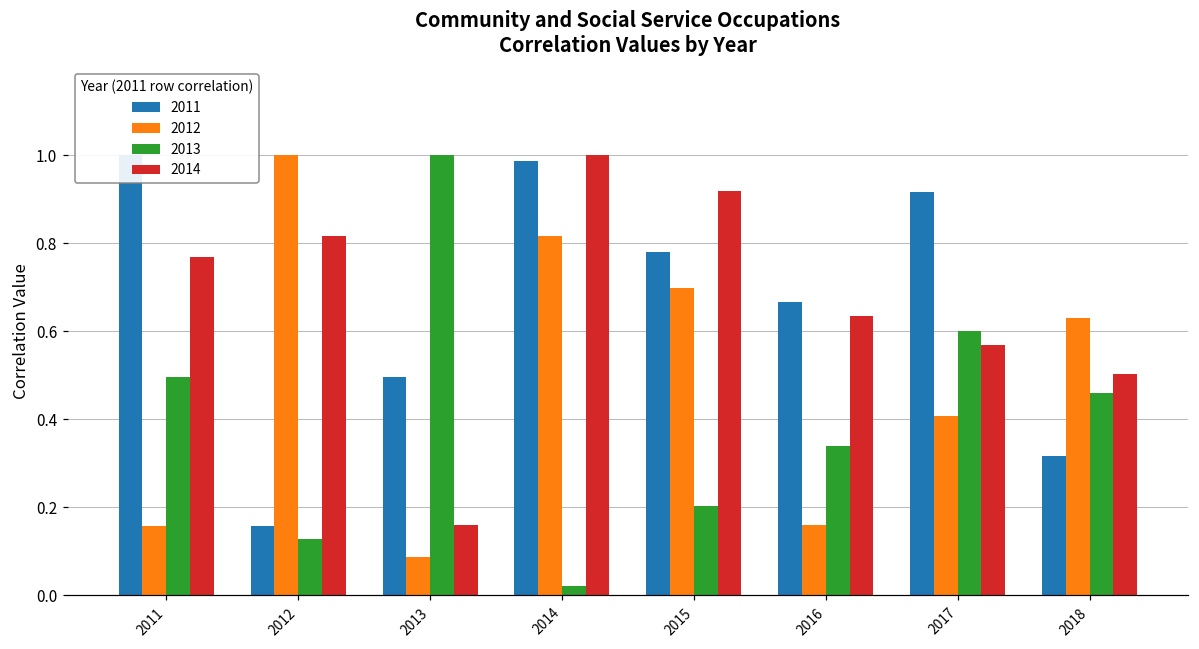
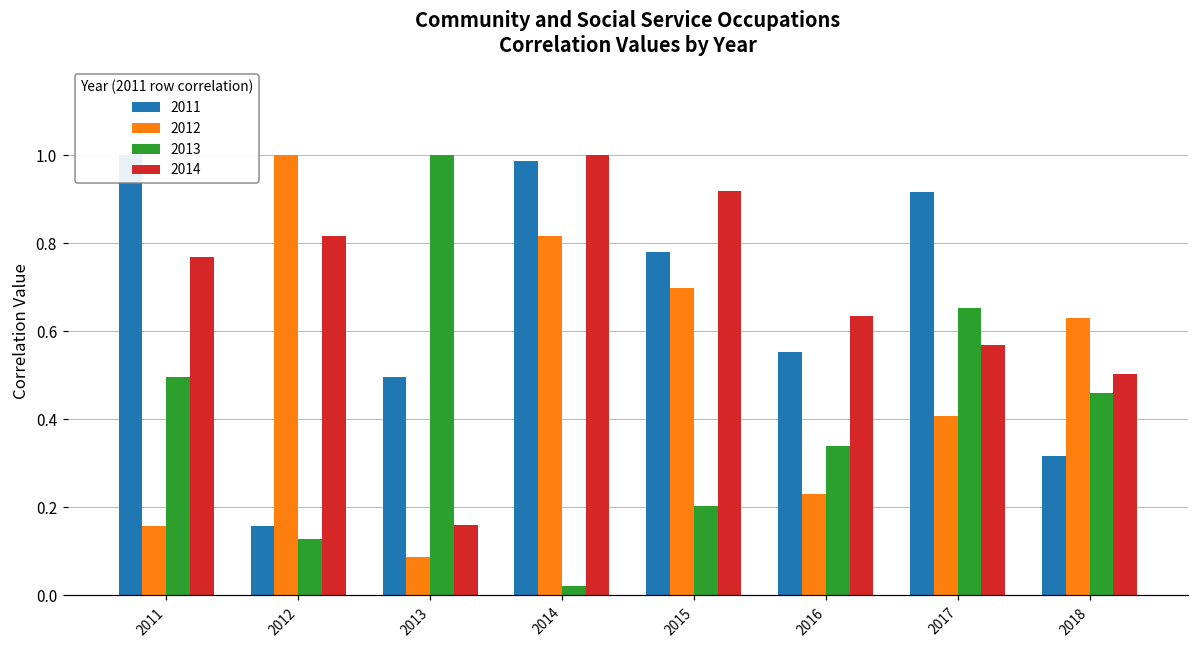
2011, 2016: 0.67 -> 0.55
2012, 2016: 0.16 -> 0.23
2013, 2017: 0.60 -> 0.65
